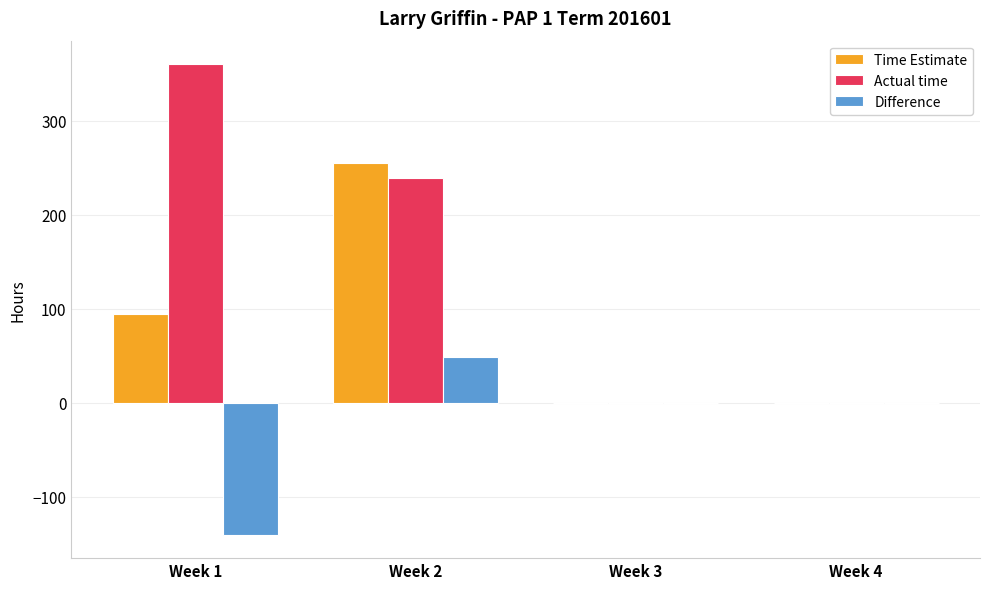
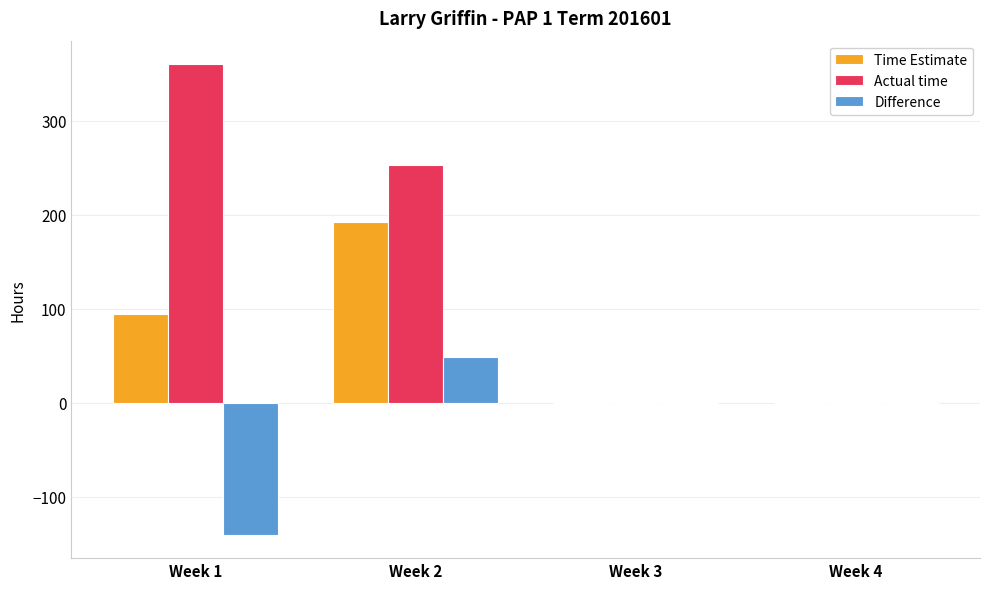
Time Estimate, Week 2: 260 -> 190
Actual time, Week 2: 240 -> 250
